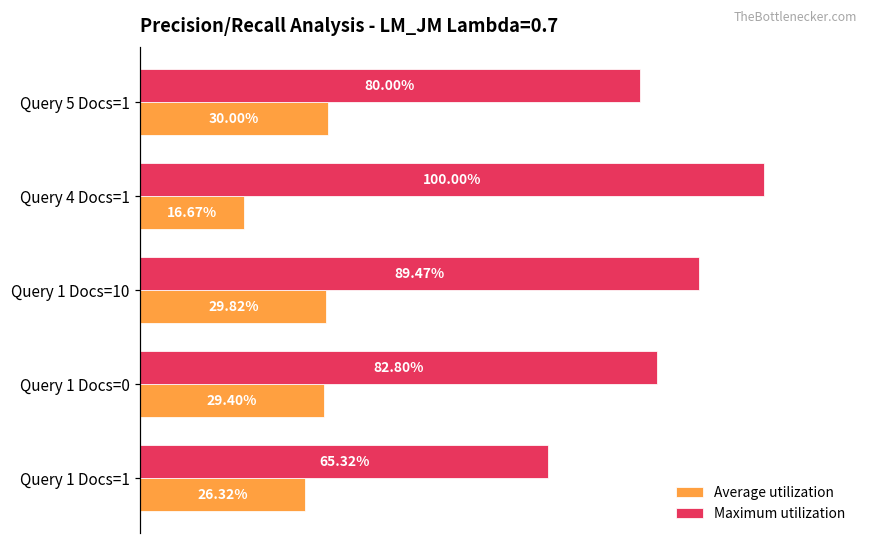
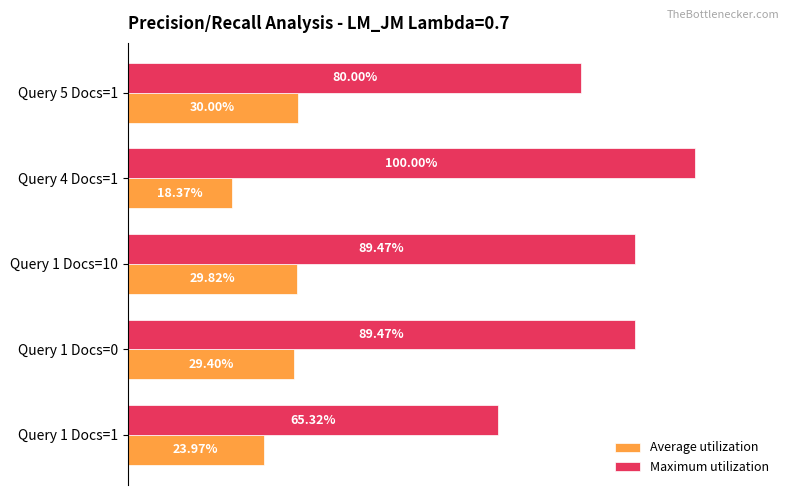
Average utilization, Query 4 Docs=1: 16.67% -> 18.37%
Maximum utilization, Query 1 Docs=0: 82.80% -> 89.47%
Average utilization, Query 1 Docs=1: 26.32% -> 23.97%
